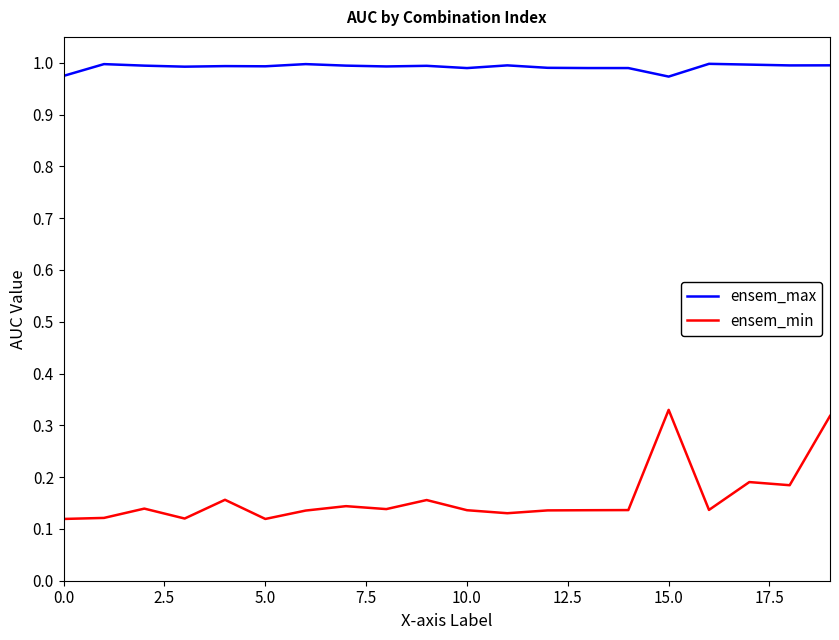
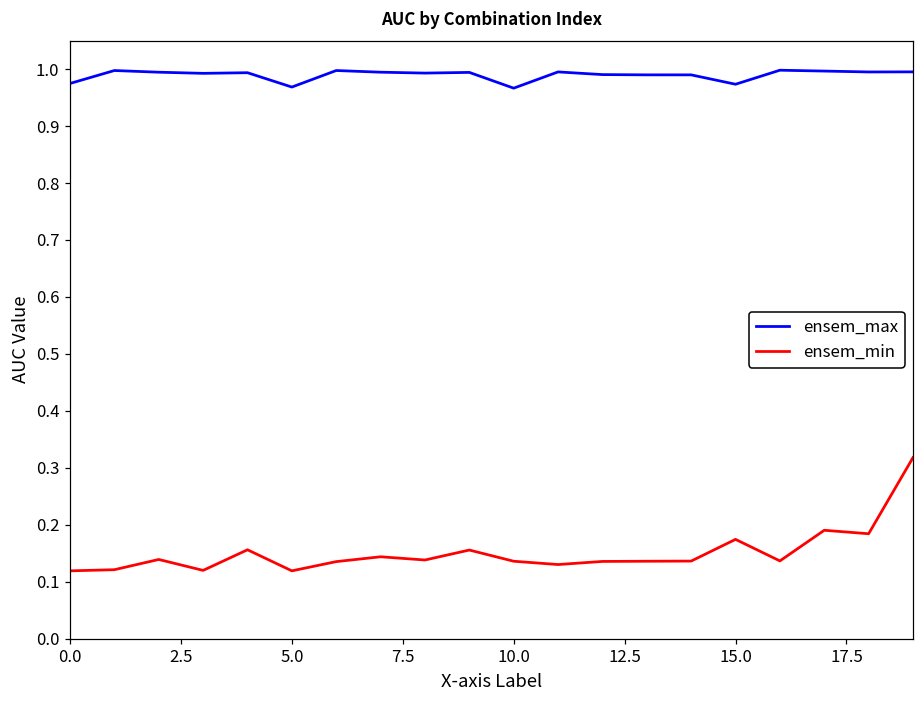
ensem_max, 5.0: 0.99 -> 0.97
ensem_max, 10.0: 0.99 -> 0.97
ensem_min, 15.0: 0.33 -> 0.17
